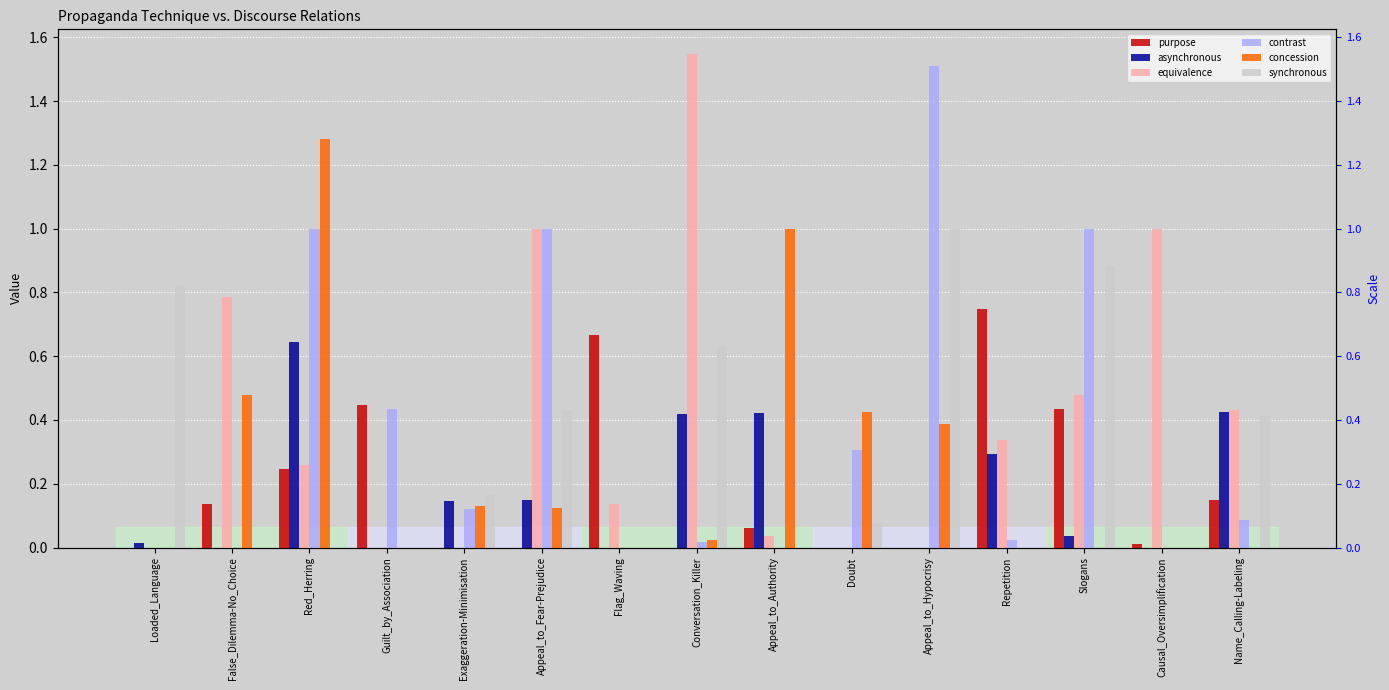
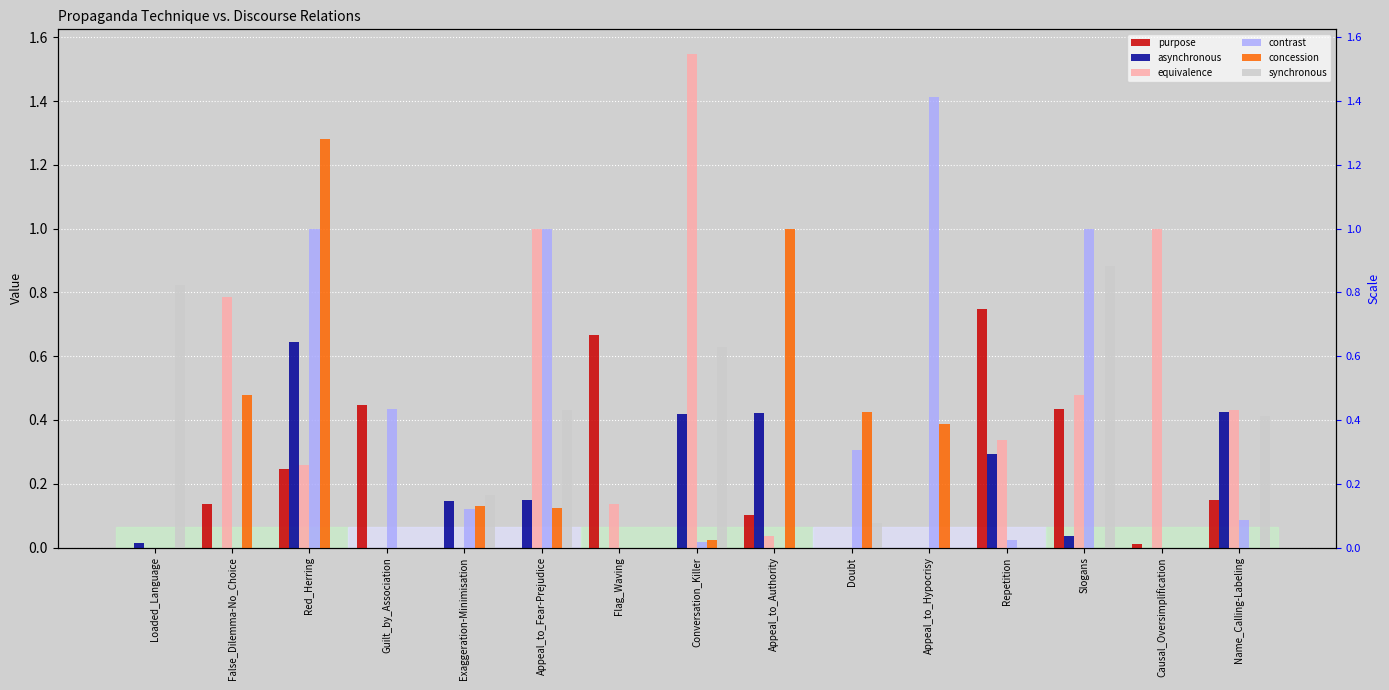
purpose, Appeal_to_Authority: 0.06 -> 0.10
contrast, Appeal_to_Hypocrisy: 1.51 -> 1.41
synchronous, Appeal_to_Hypocrisy: 1 -> 0
